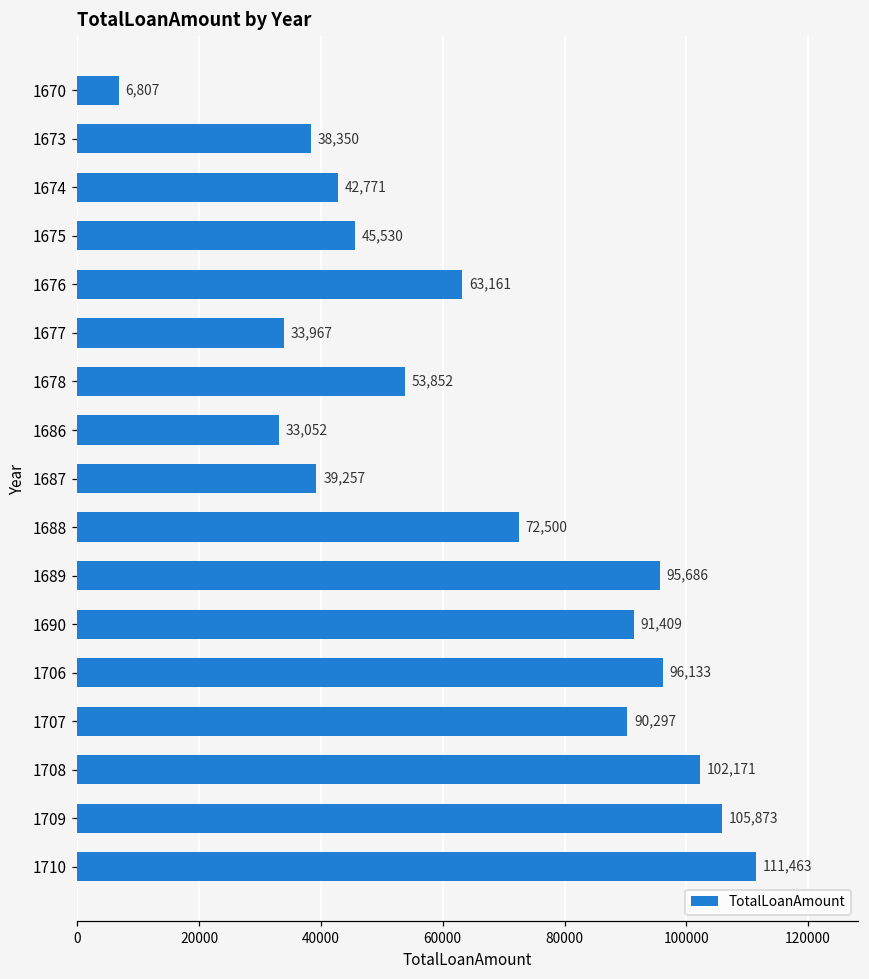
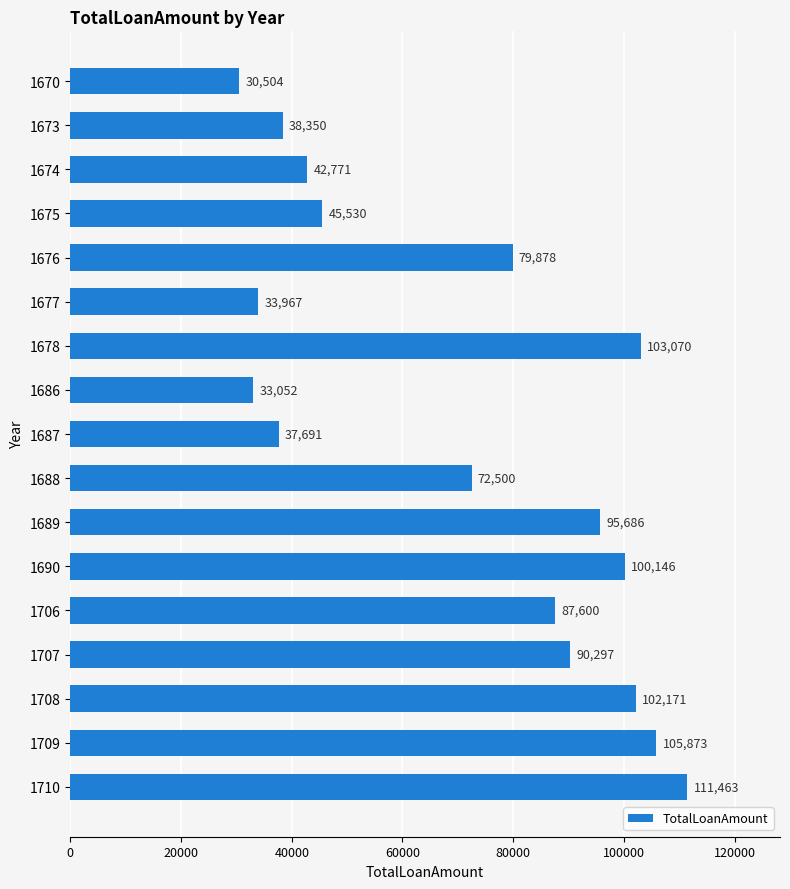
1670: 6,807 -> 30,504
1676: 63,161 -> 79,878
1678: 53,852 -> 103,070
1687: 39,257 -> 37,691
1690: 91,409 -> 100,146
1706: 96,133 -> 87,600
